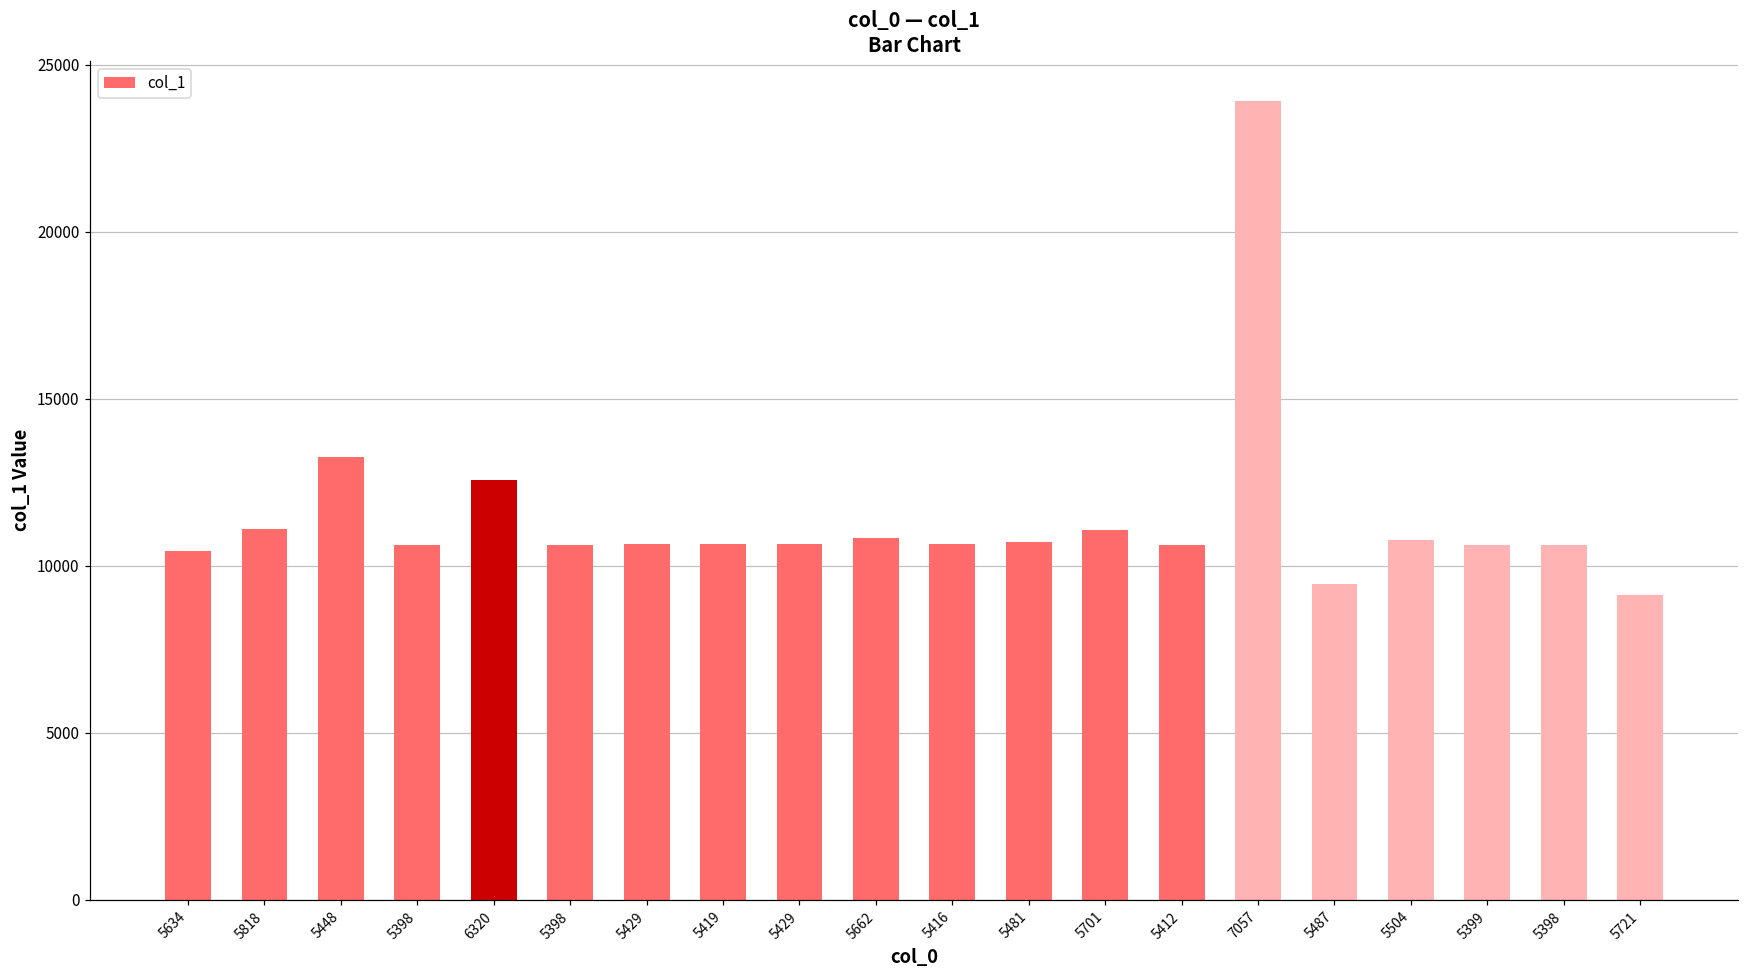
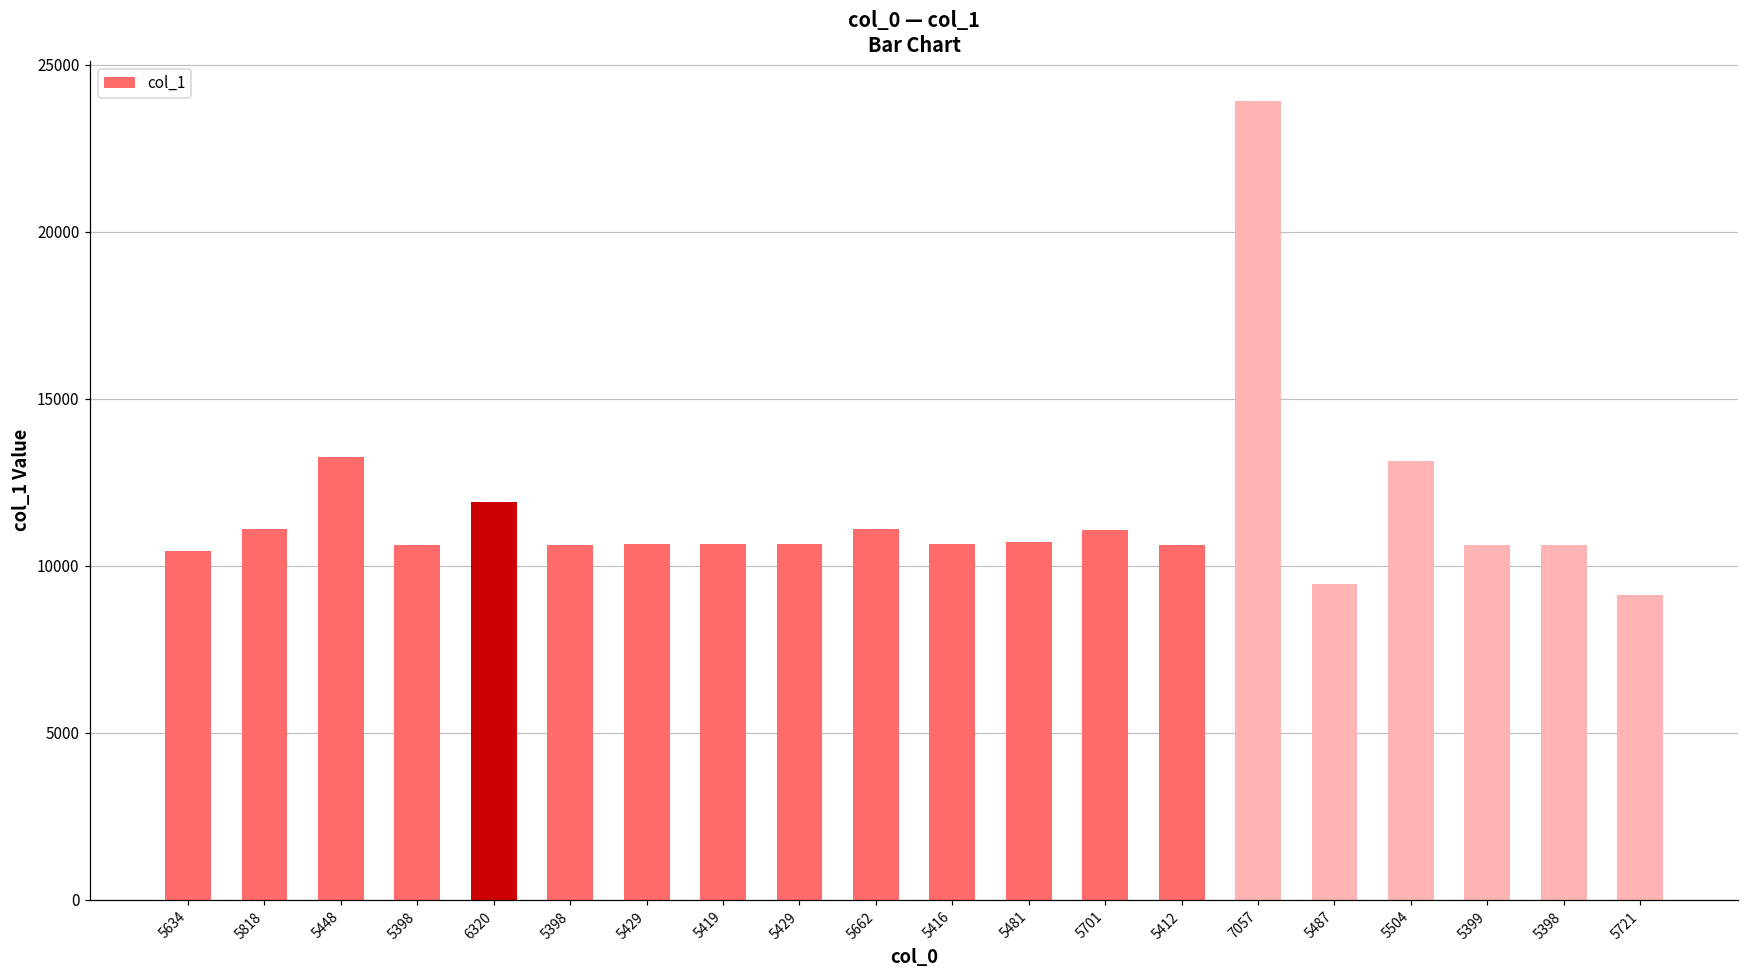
6320: 12600 -> 11900
5662: 10800 -> 11100
5504: 10800 -> 13100
